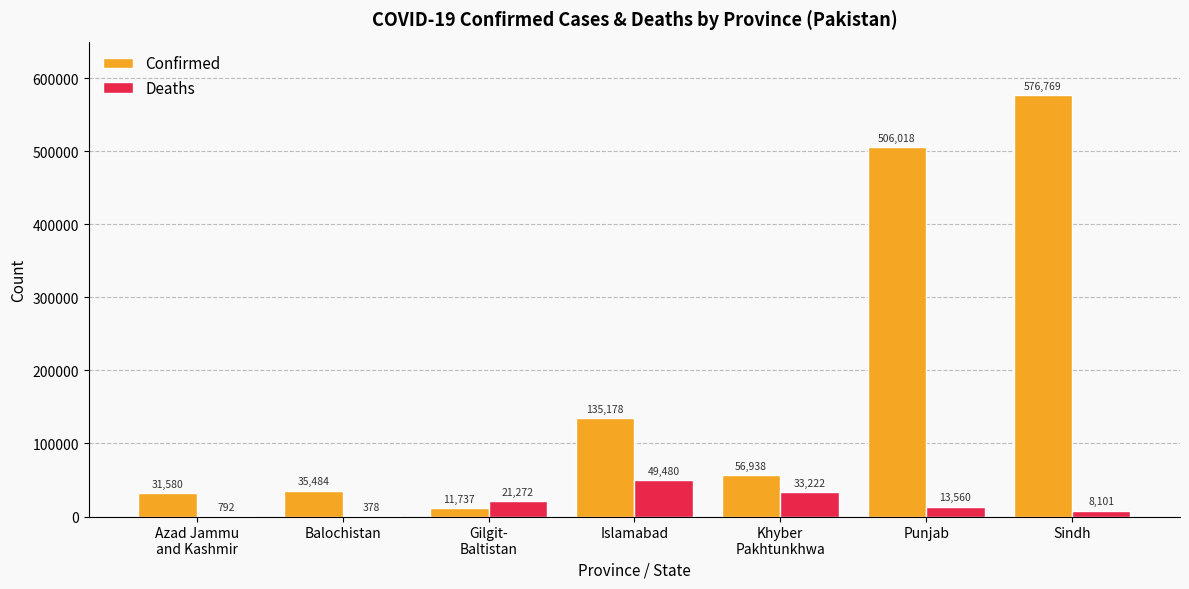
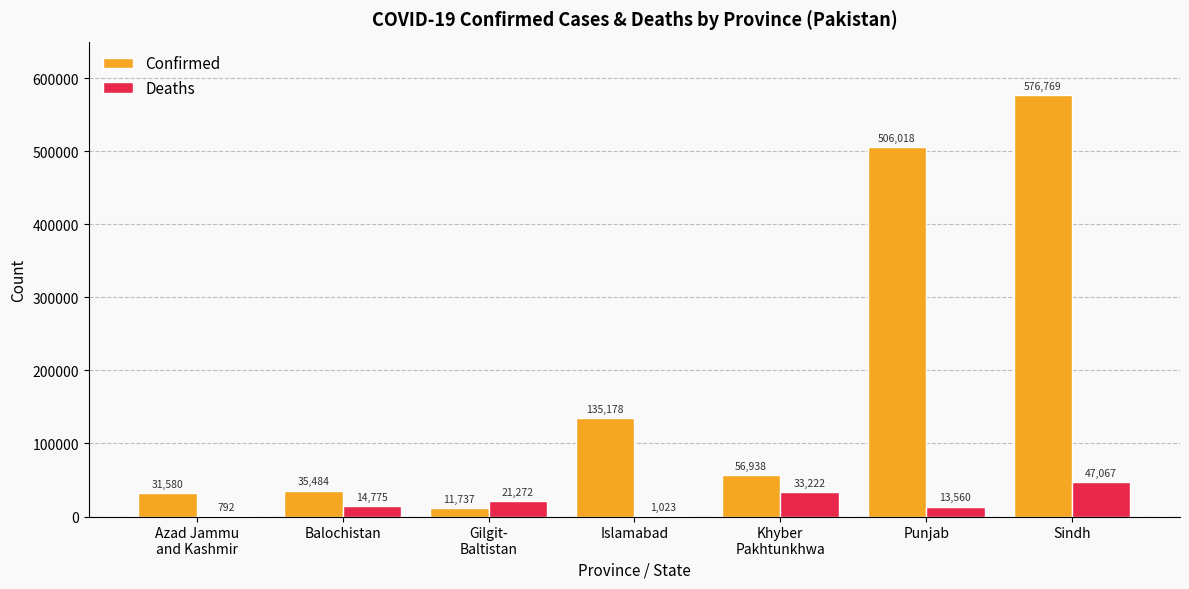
Deaths, Balochistan: 378 -> 14,775
Deaths, Islamabad: 49,480 -> 1,023
Deaths, Sindh: 8,101 -> 47,067
